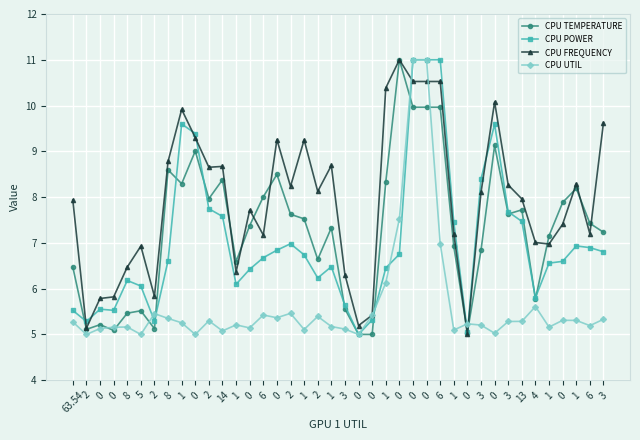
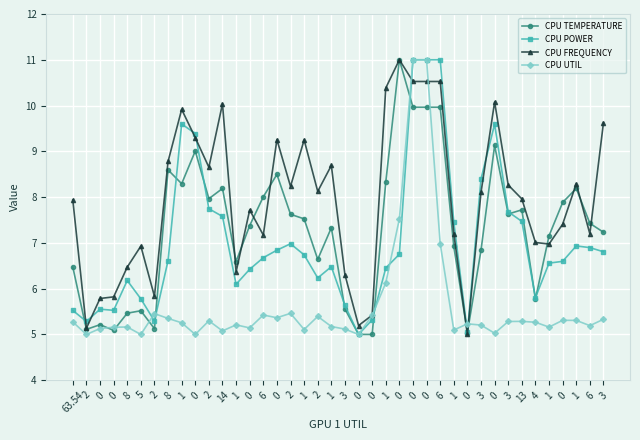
CPU POWER, 5: 6.1 -> 5.8
CPU TEMPERATURE, 14: 8.4 -> 8.2
CPU FREQUENCY, 14: 8.7 -> 10.0
CPU UTIL, 4: 5.6 -> 5.3
